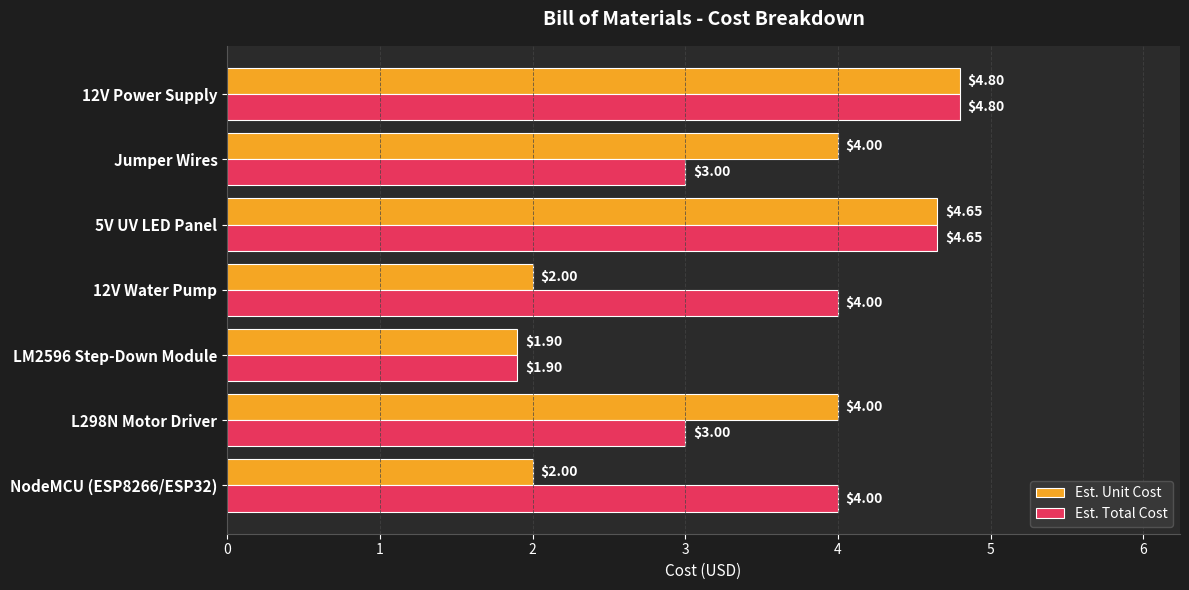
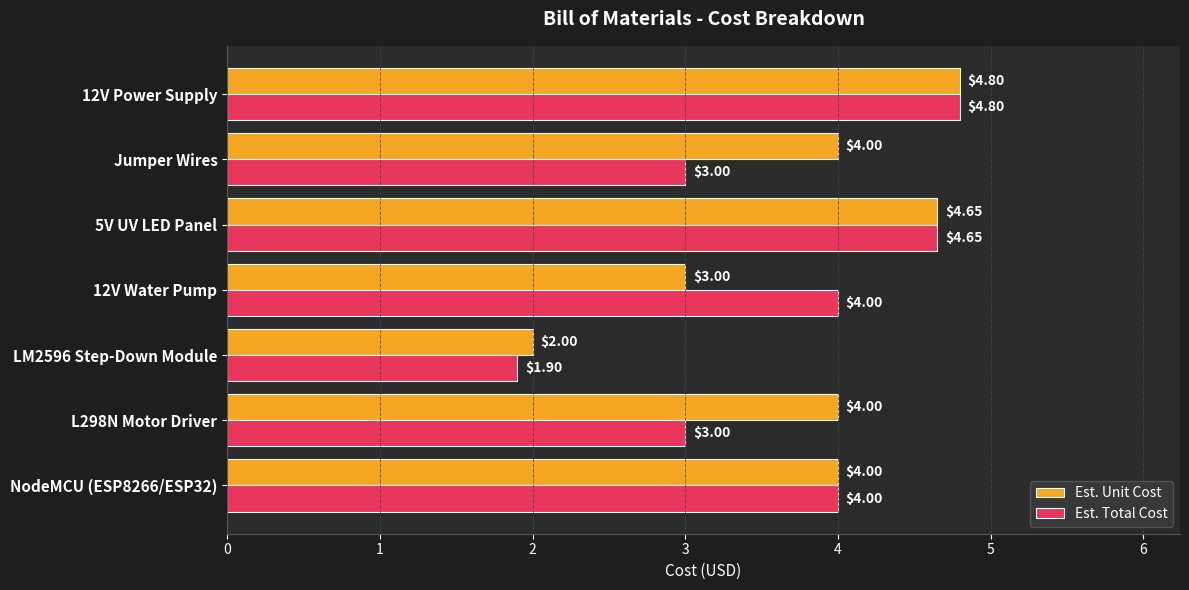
Est. Unit Cost, 12V Water Pump: $2.00 -> $3.00
Est. Unit Cost, LM2596 Step-Down Module: $1.90 -> $2.00
Est. Unit Cost, NodeMCU (ESP8266/ESP32): $2.00 -> $4.00
